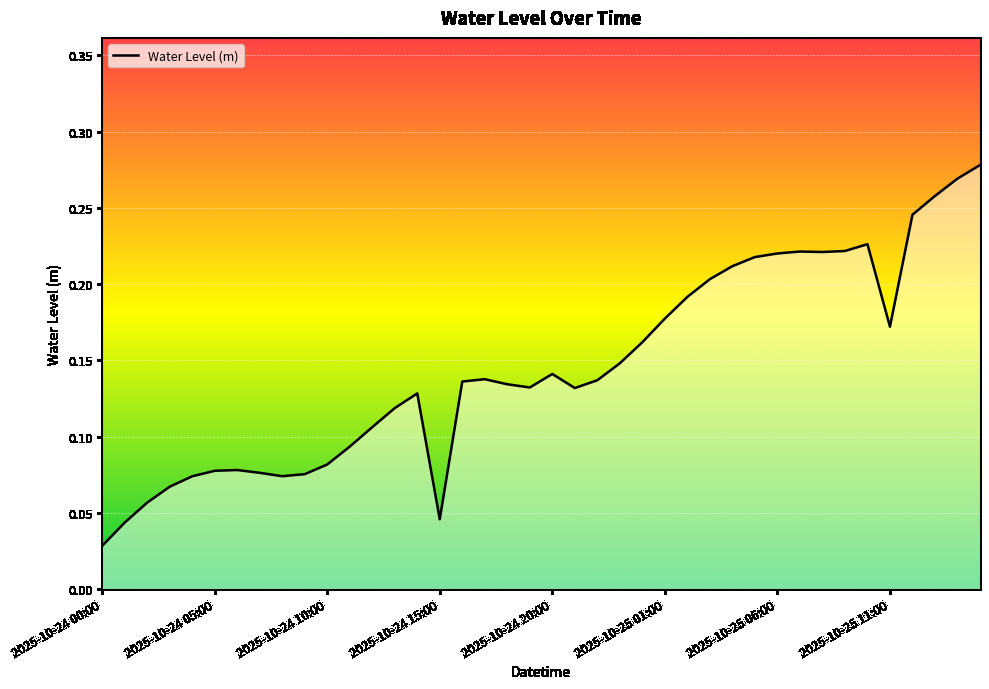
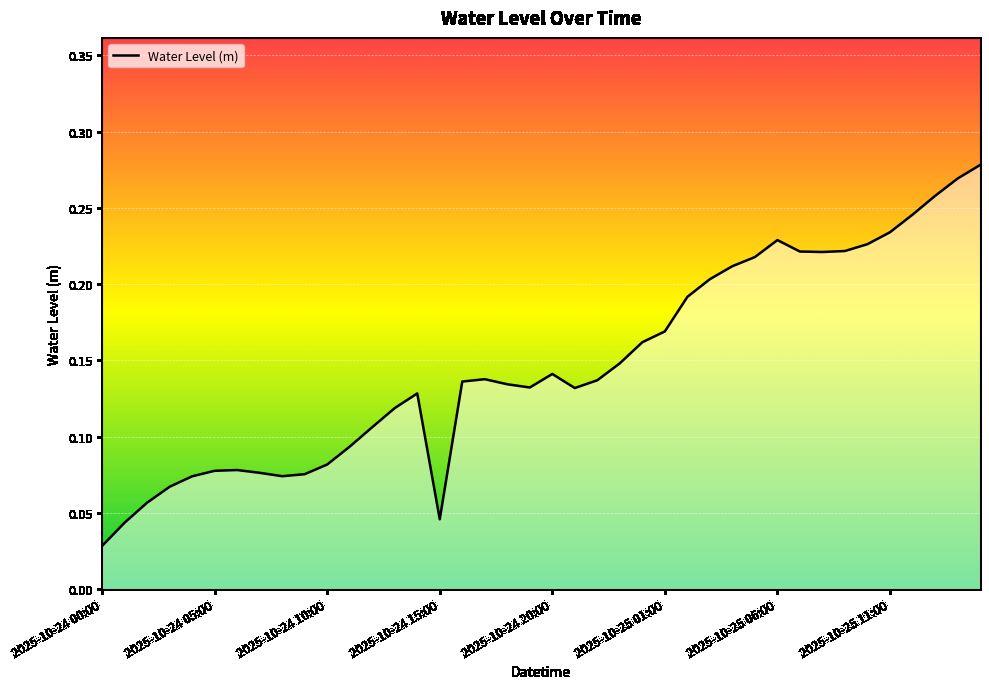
2025-10-25 01:00: 0.177 -> 0.169
2025-10-25 06:00: 0.220 -> 0.229
2025-10-25 11:00: 0.172 -> 0.234
